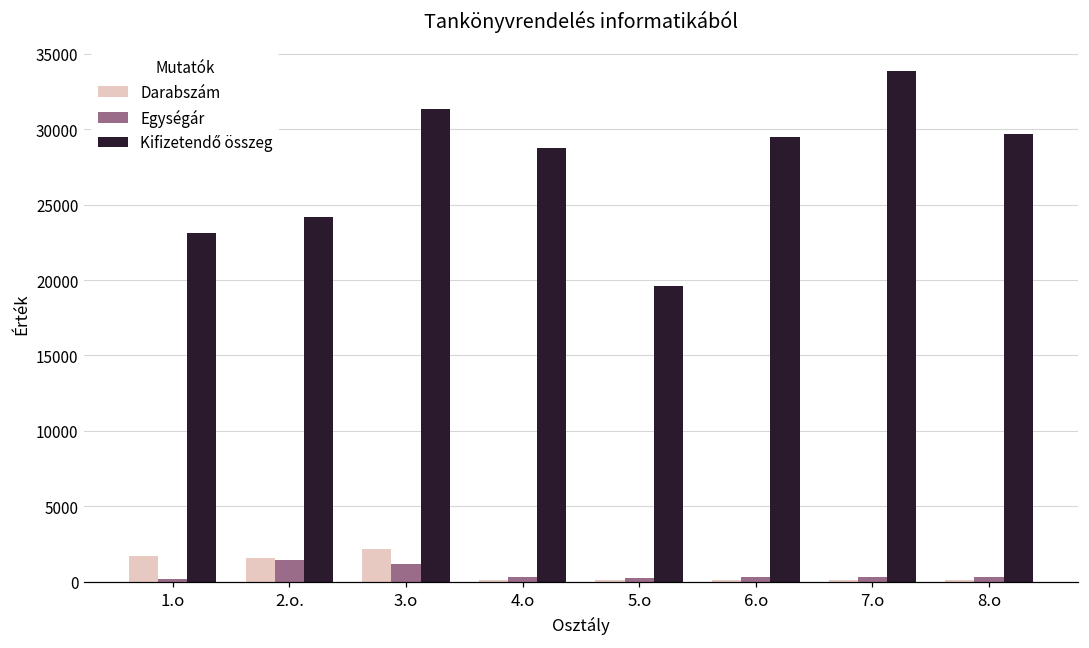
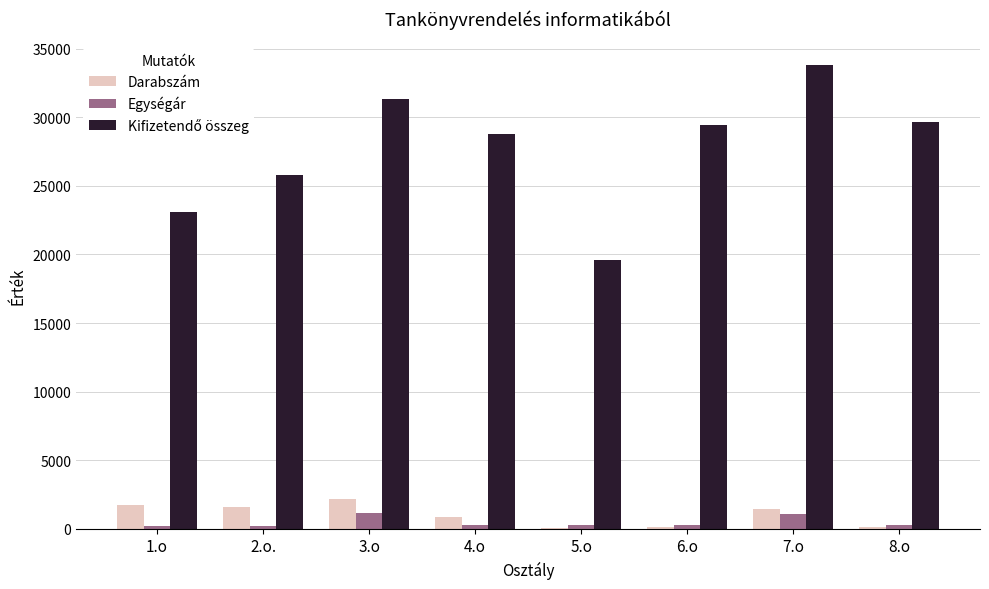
Egységár, 2.o.: 1400 -> 200
Kifizetendő összeg, 2.o.: 24200 -> 25800
Darabszám, 4.o: 100 -> 800
Darabszám, 7.o: 100 -> 1400
Egységár, 7.o: 300 -> 1100
